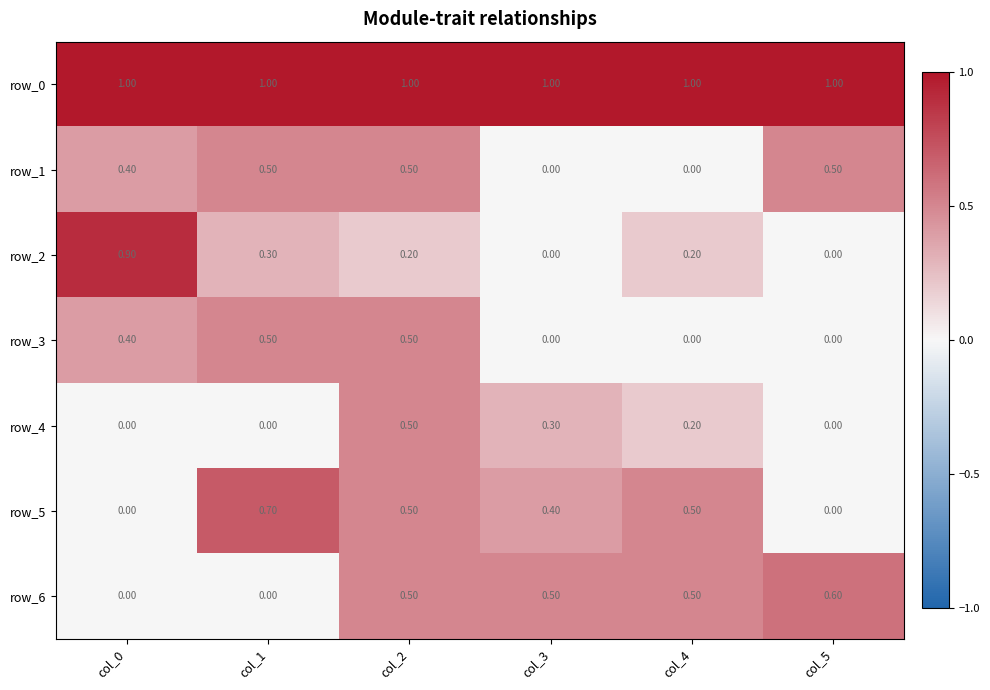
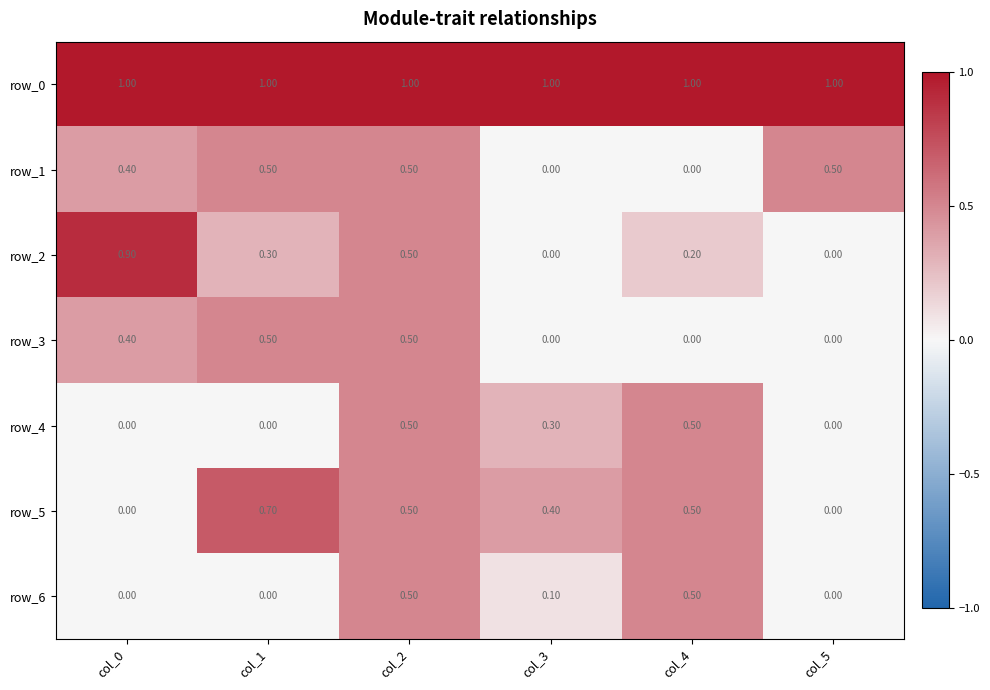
row_2, col_2: 0.20 -> 0.50
row_4, col_4: 0.20 -> 0.50
row_6, col_3: 0.50 -> 0.10
row_6, col_5: 0.60 -> 0.00
